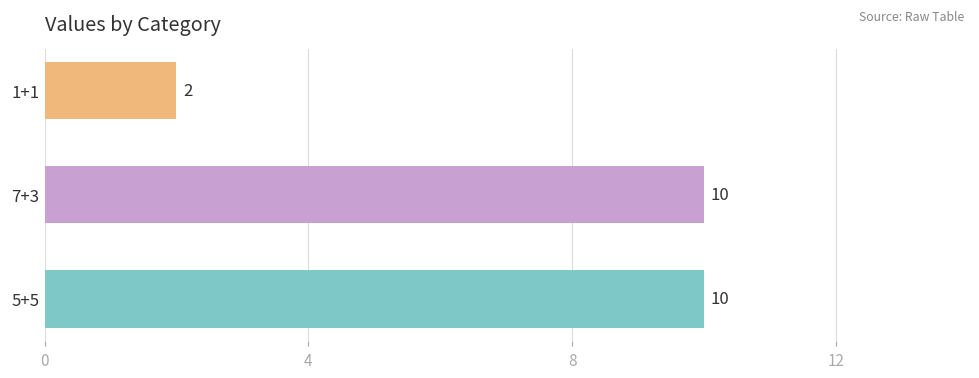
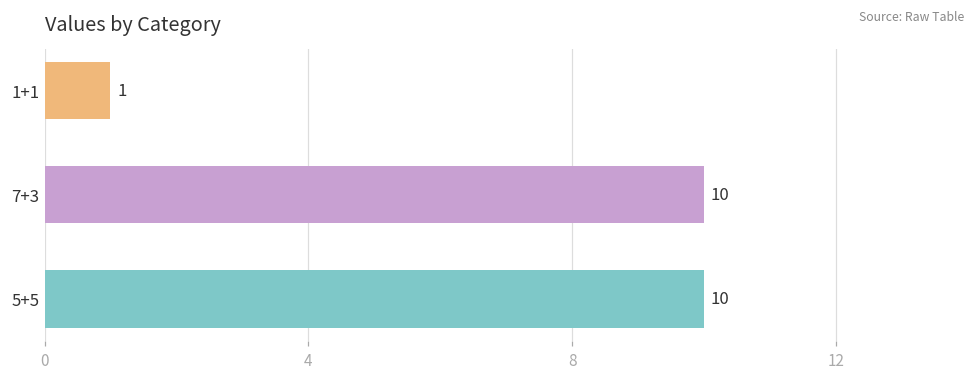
1+1: 2 -> 1
